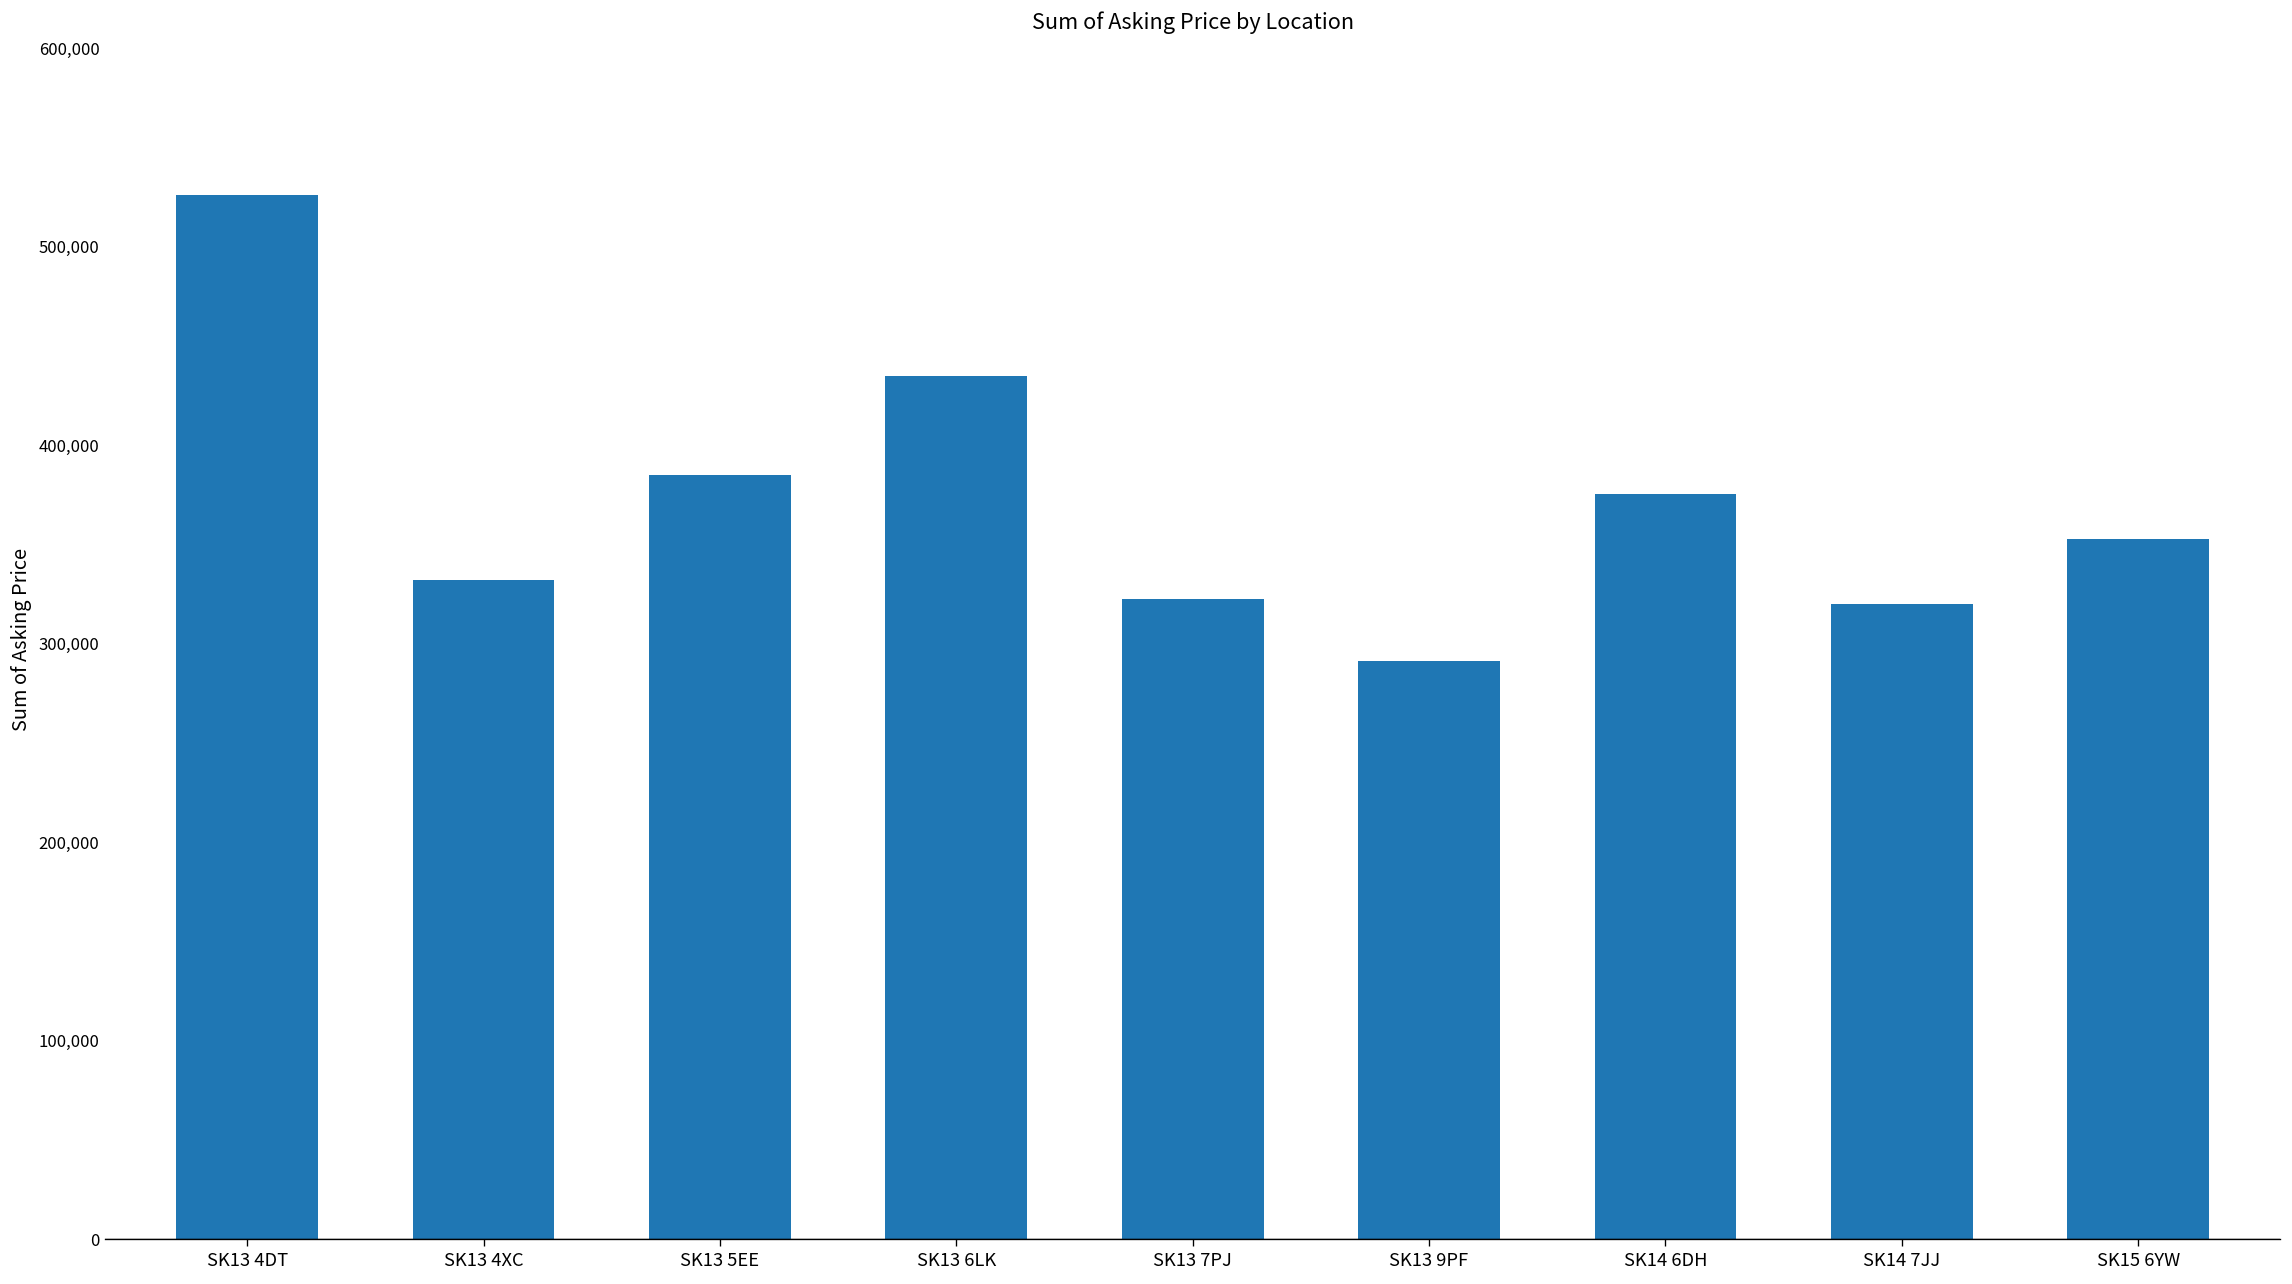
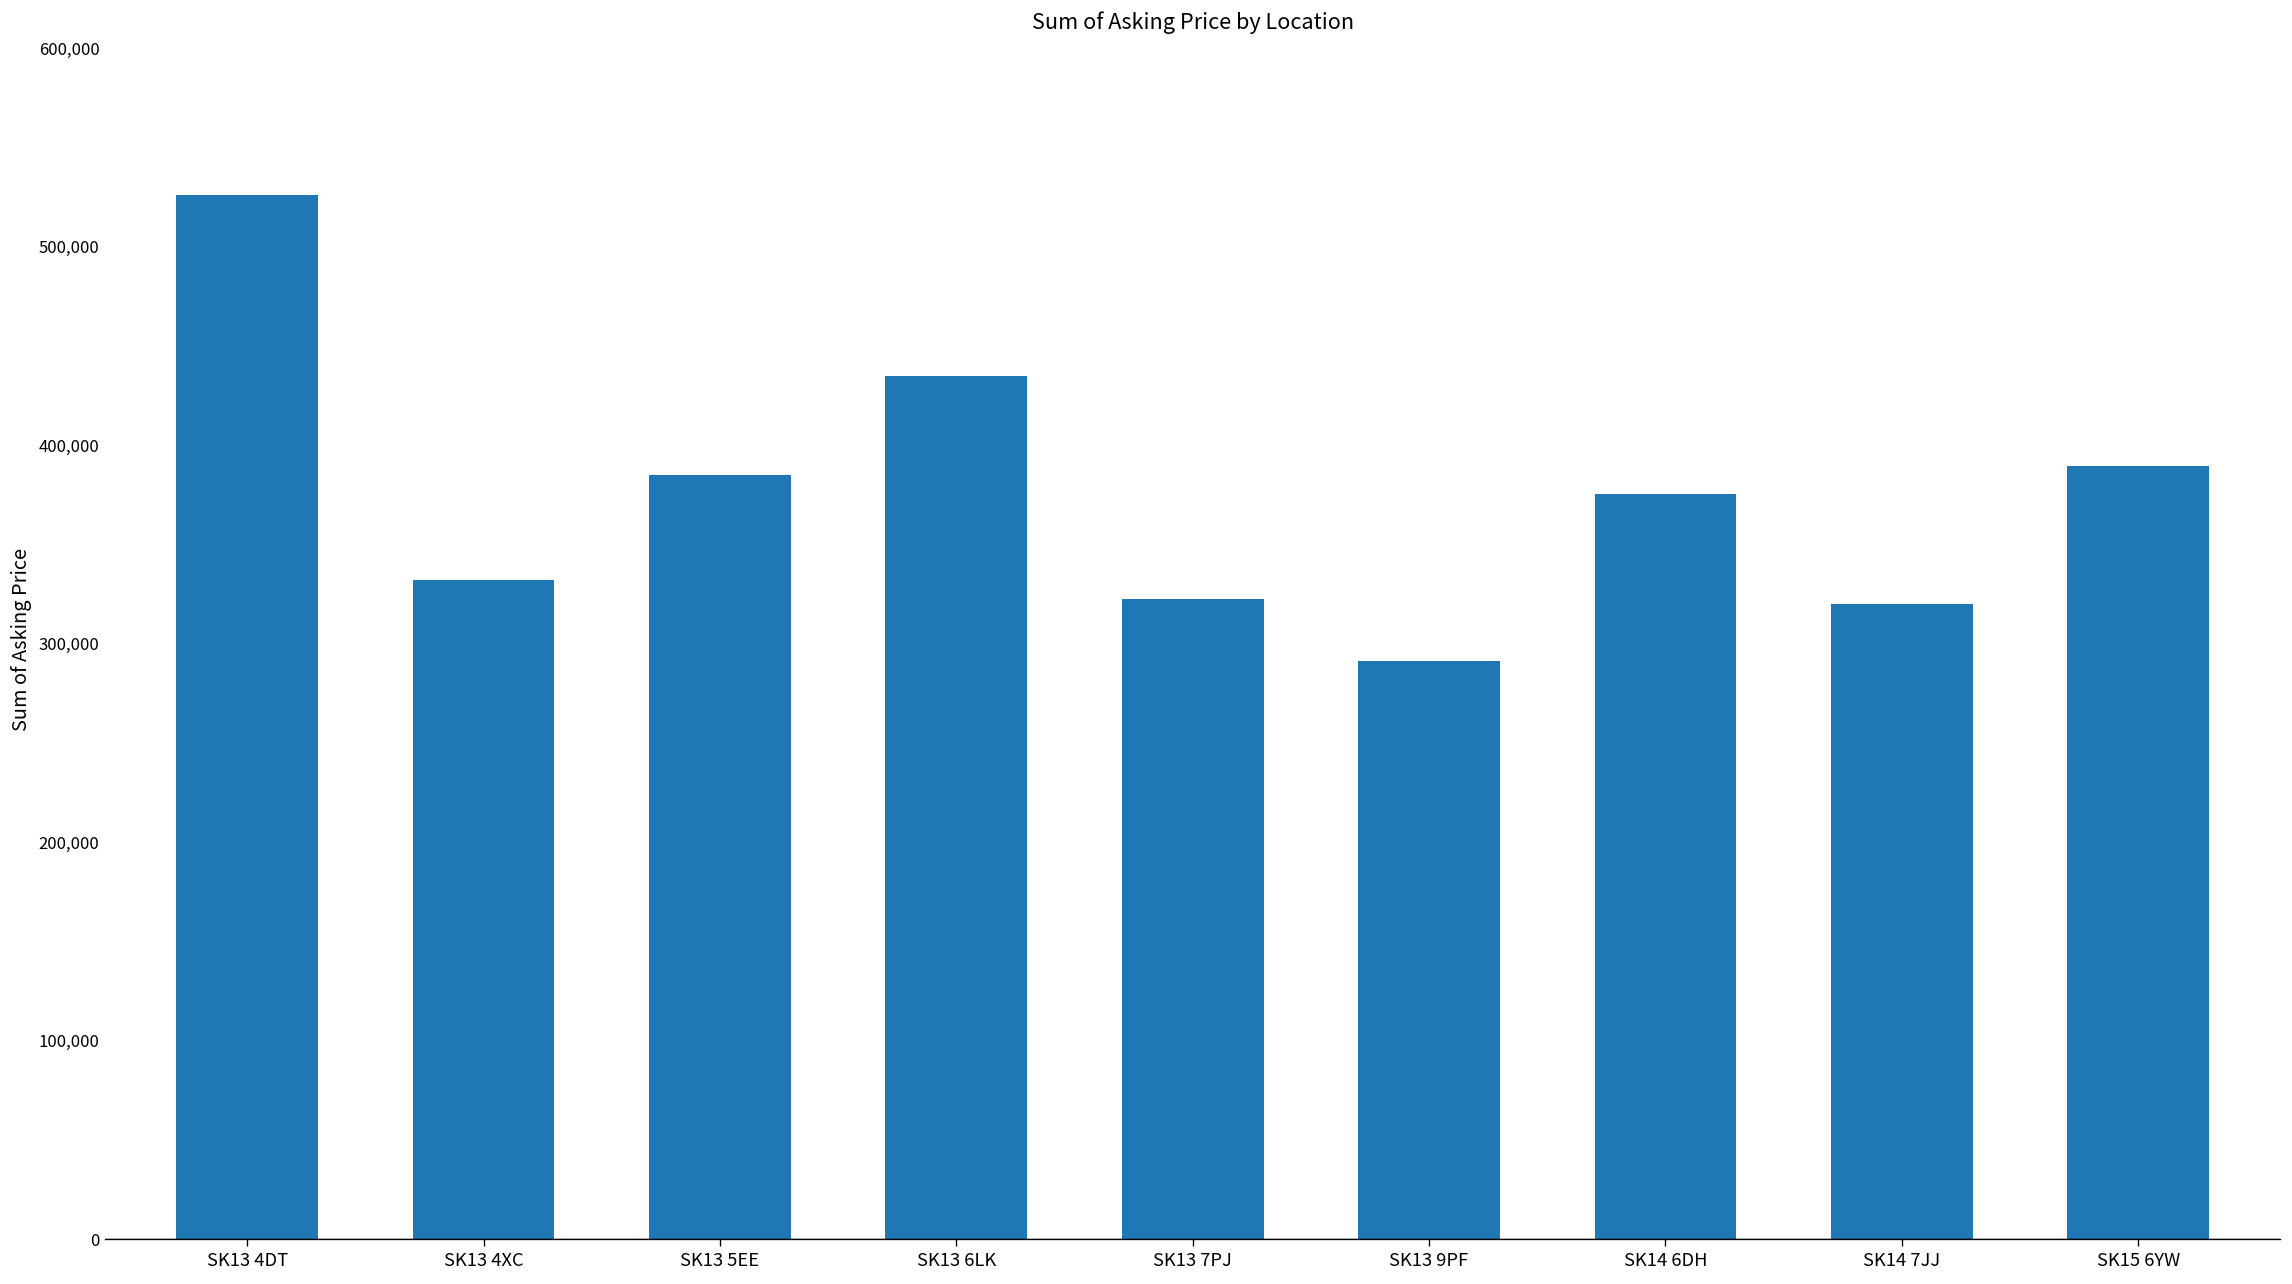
SK15 6YW: 353,000 -> 390,000
